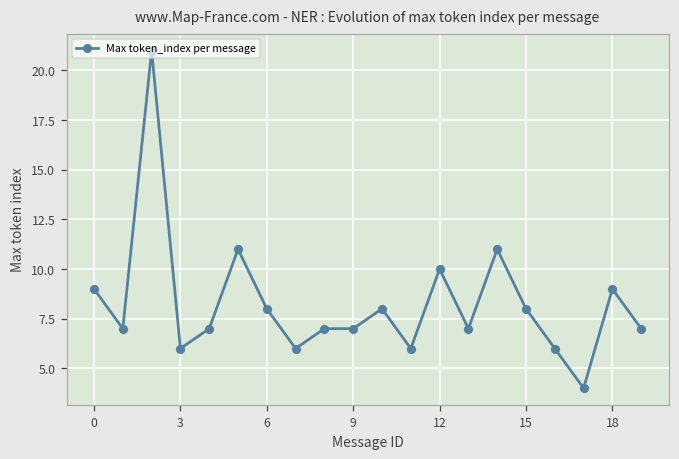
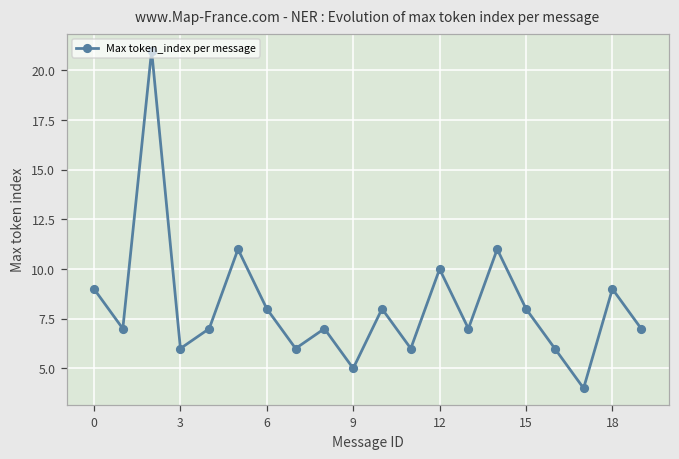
9: 7 -> 5
